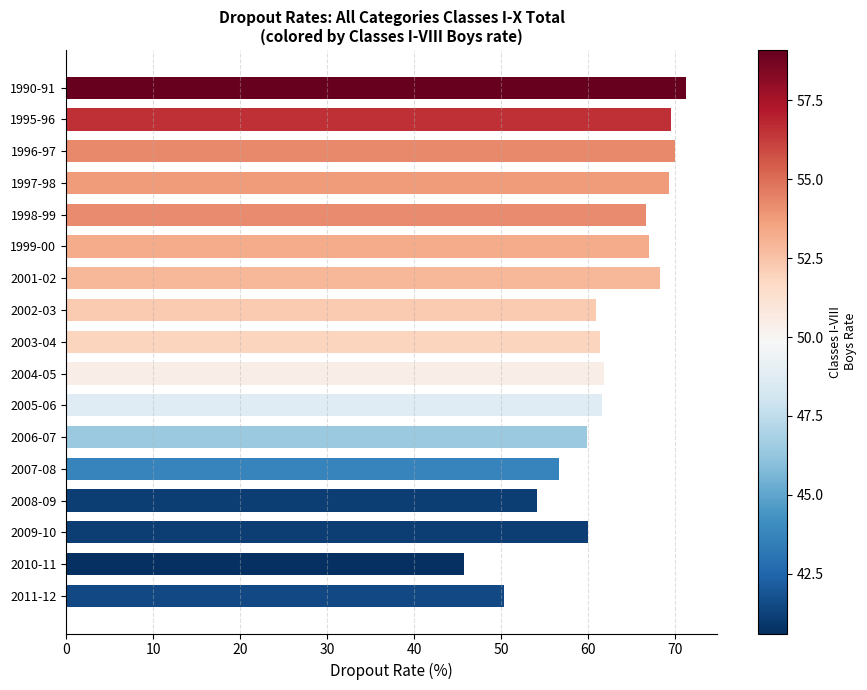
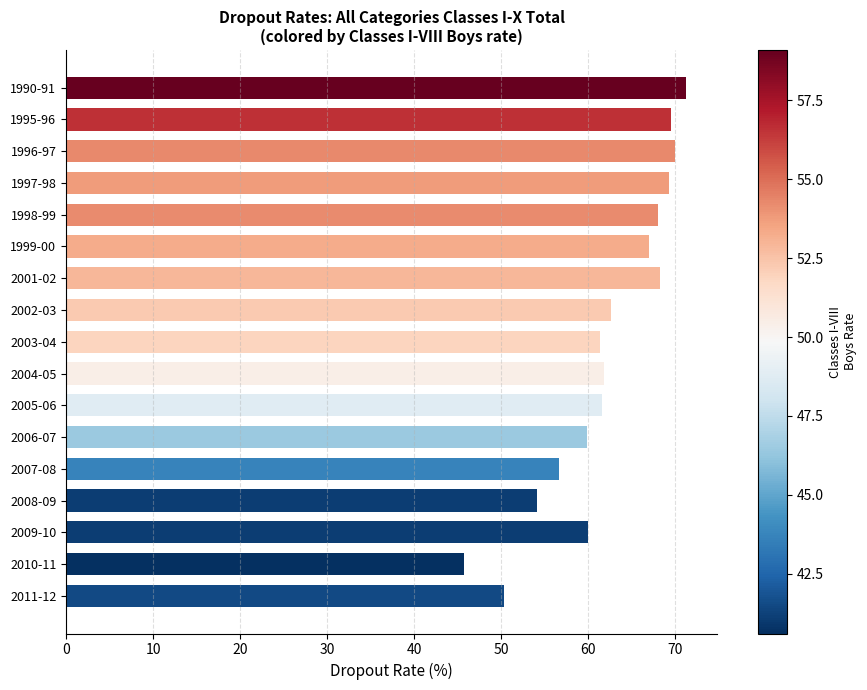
1998-99: 67 -> 68
2002-03: 61 -> 63
